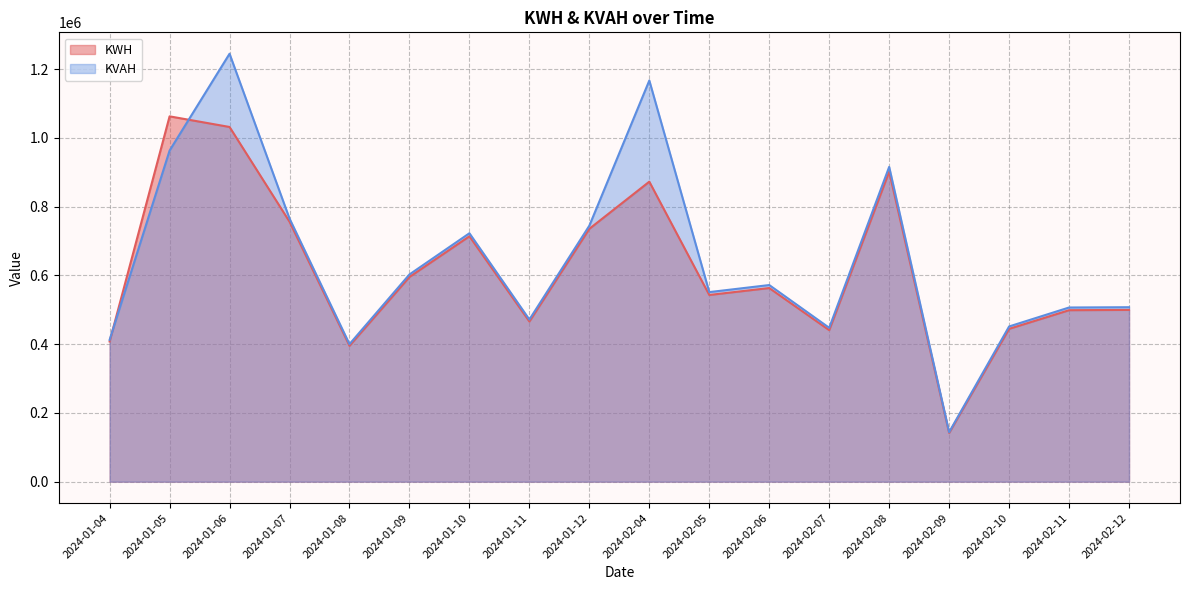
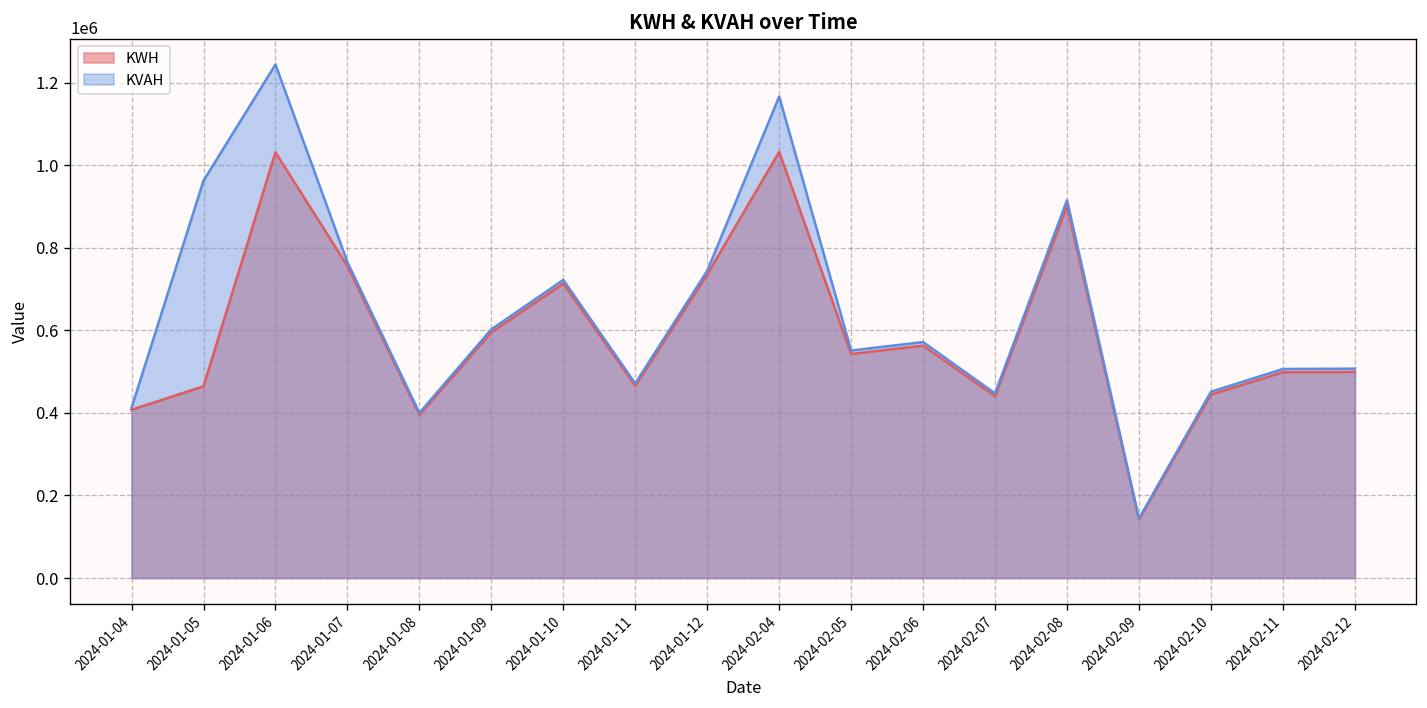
KWH, 2024-01-05: 1060000 -> 460000
KWH, 2024-02-04: 870000 -> 1030000
